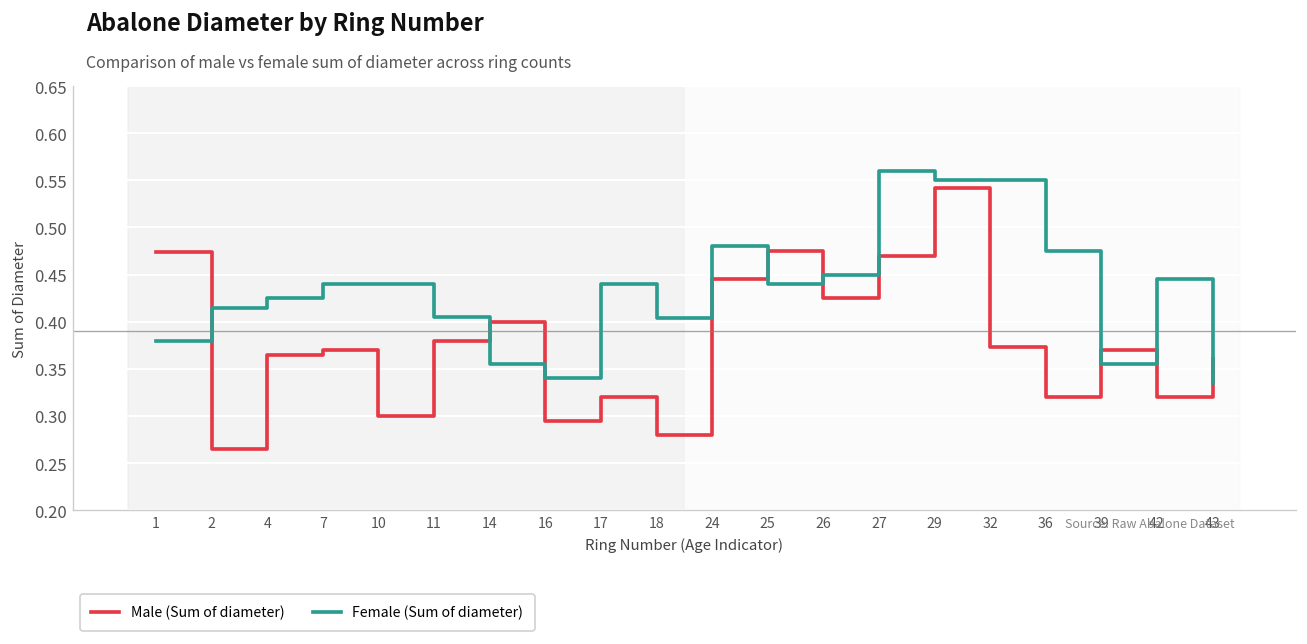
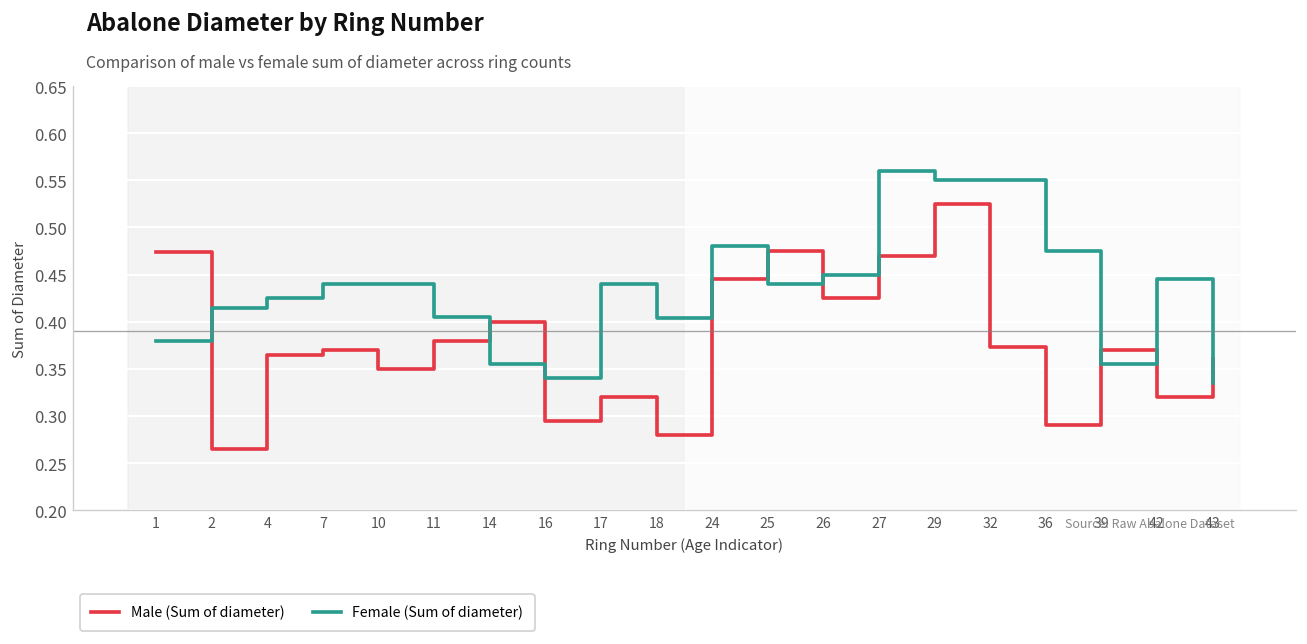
Male (Sum of diameter), 10: 0.30 -> 0.35
Male (Sum of diameter), 29: 0.54 -> 0.53
Male (Sum of diameter), 36: 0.32 -> 0.29
